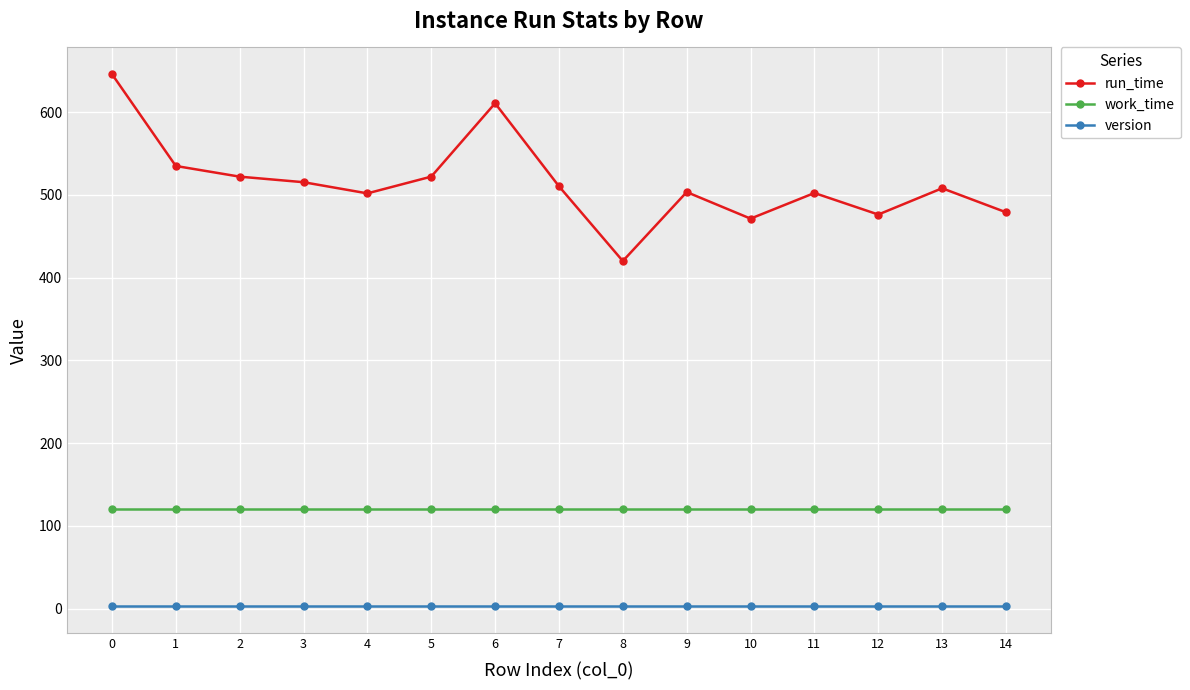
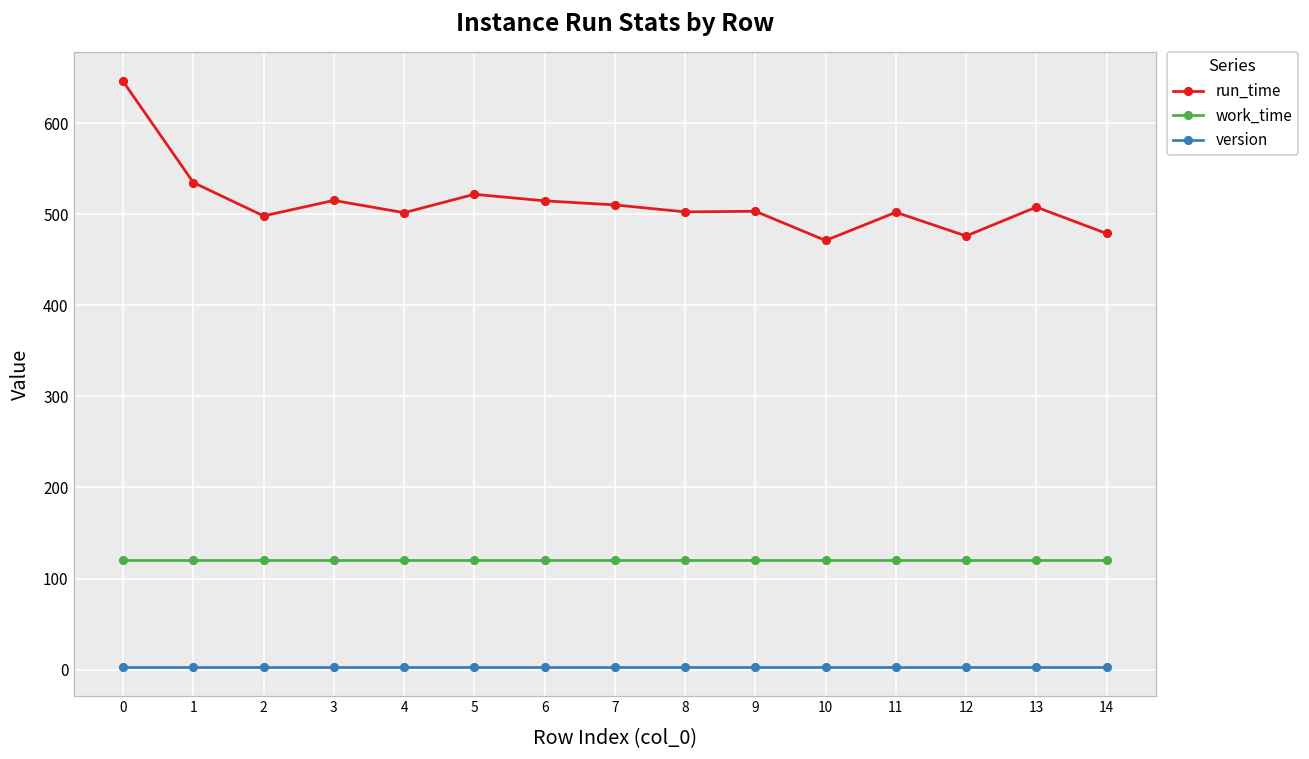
run_time, 2: 520 -> 500
run_time, 6: 610 -> 510
run_time, 8: 420 -> 500
